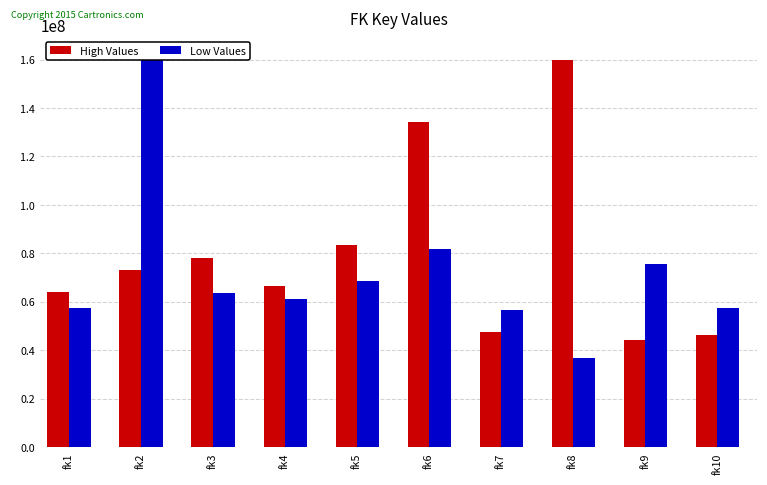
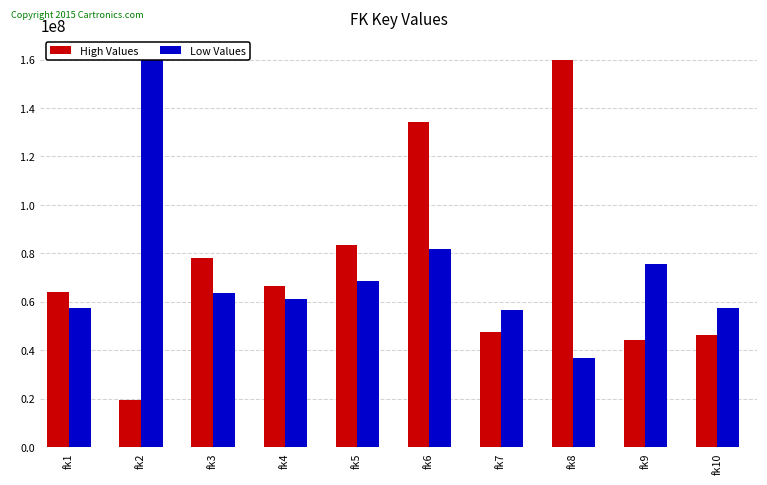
High Values, fk2: 73000000 -> 19000000
